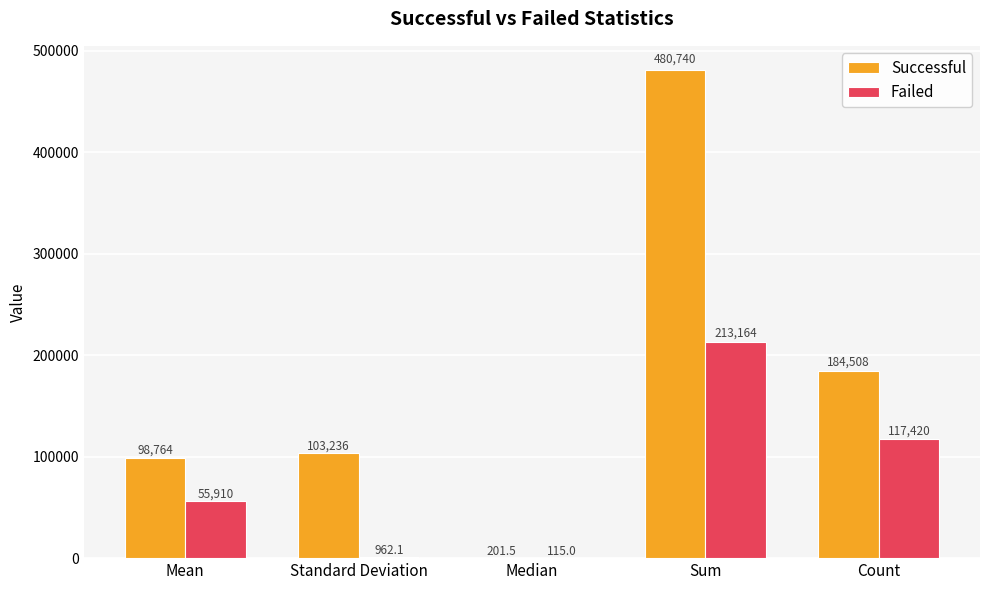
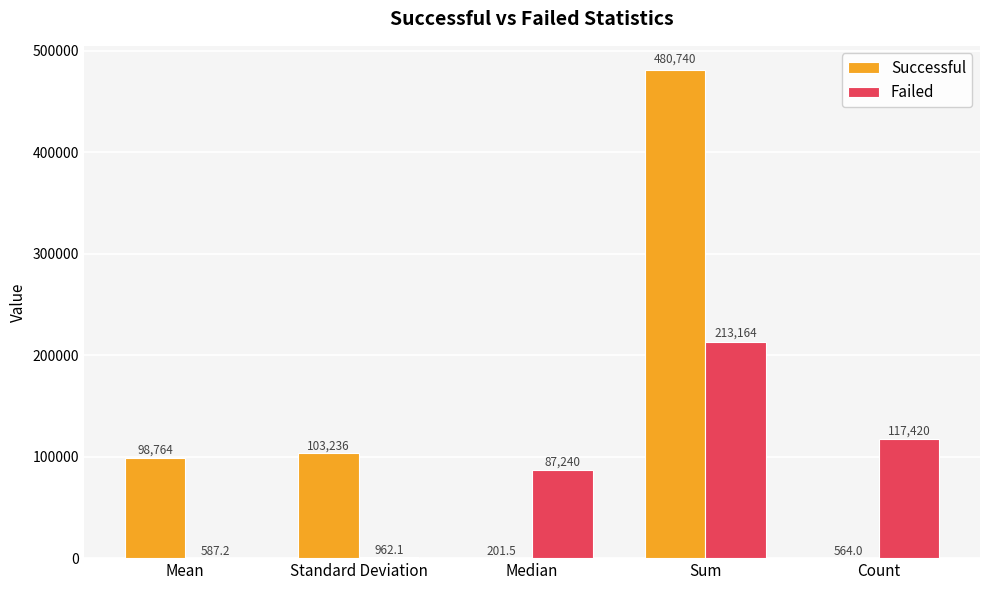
Failed, Mean: 55,910 -> 587.2
Failed, Median: 115.0 -> 87,240
Successful, Count: 184,508 -> 564.0
